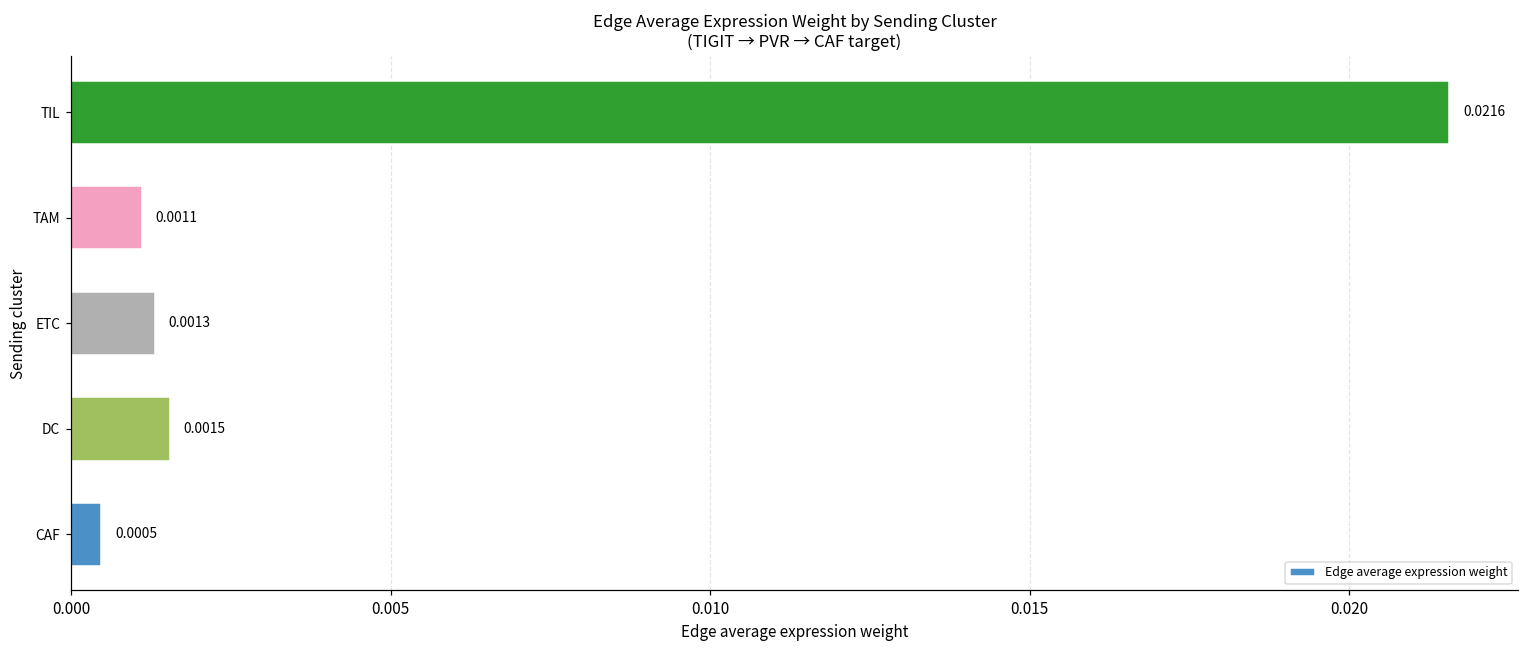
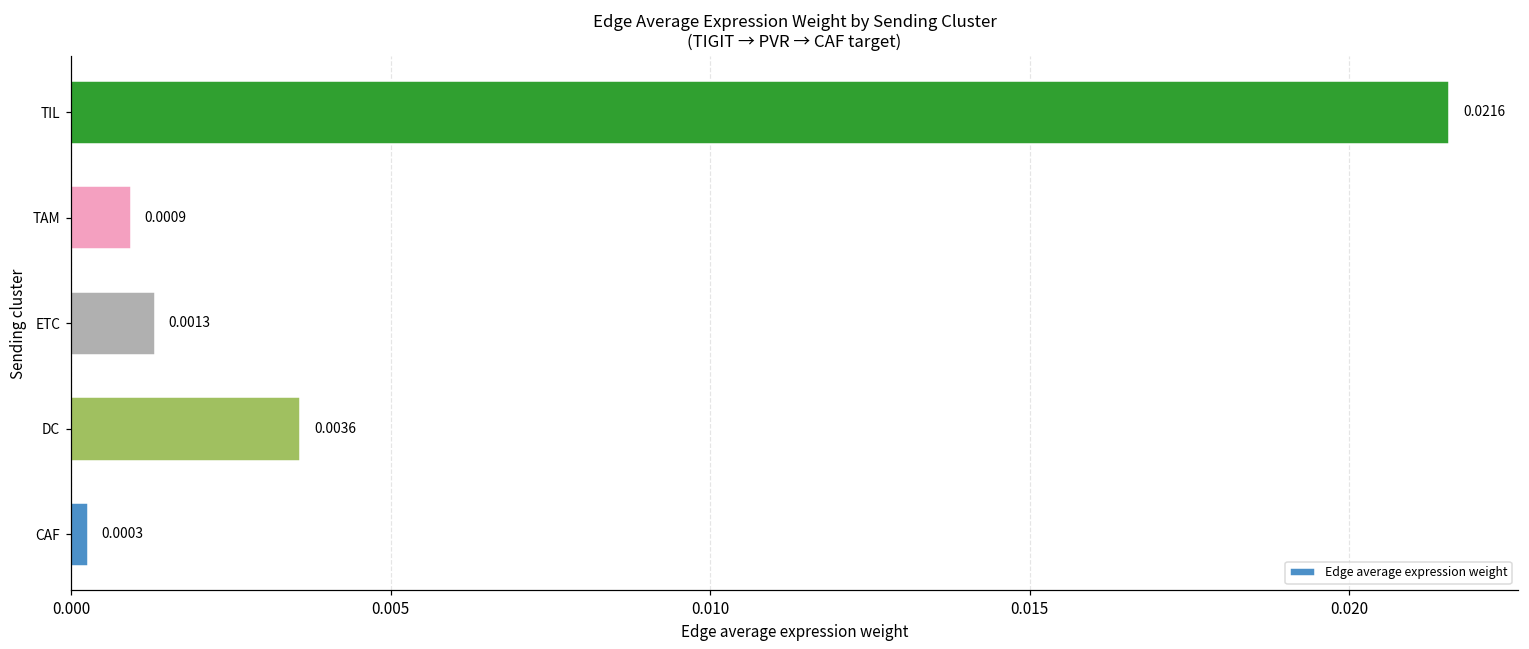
TAM: 0.0011 -> 0.0009
DC: 0.0015 -> 0.0036
CAF: 0.0005 -> 0.0003
